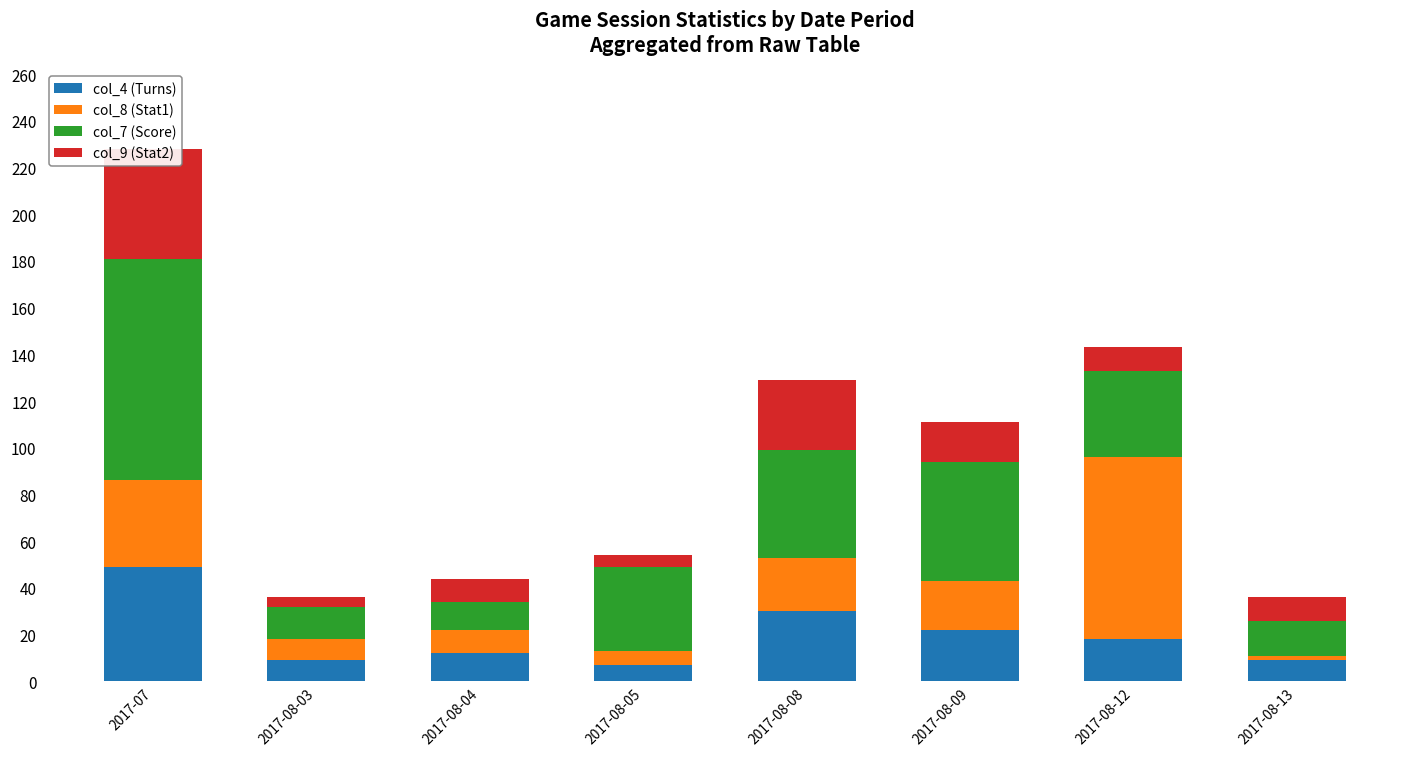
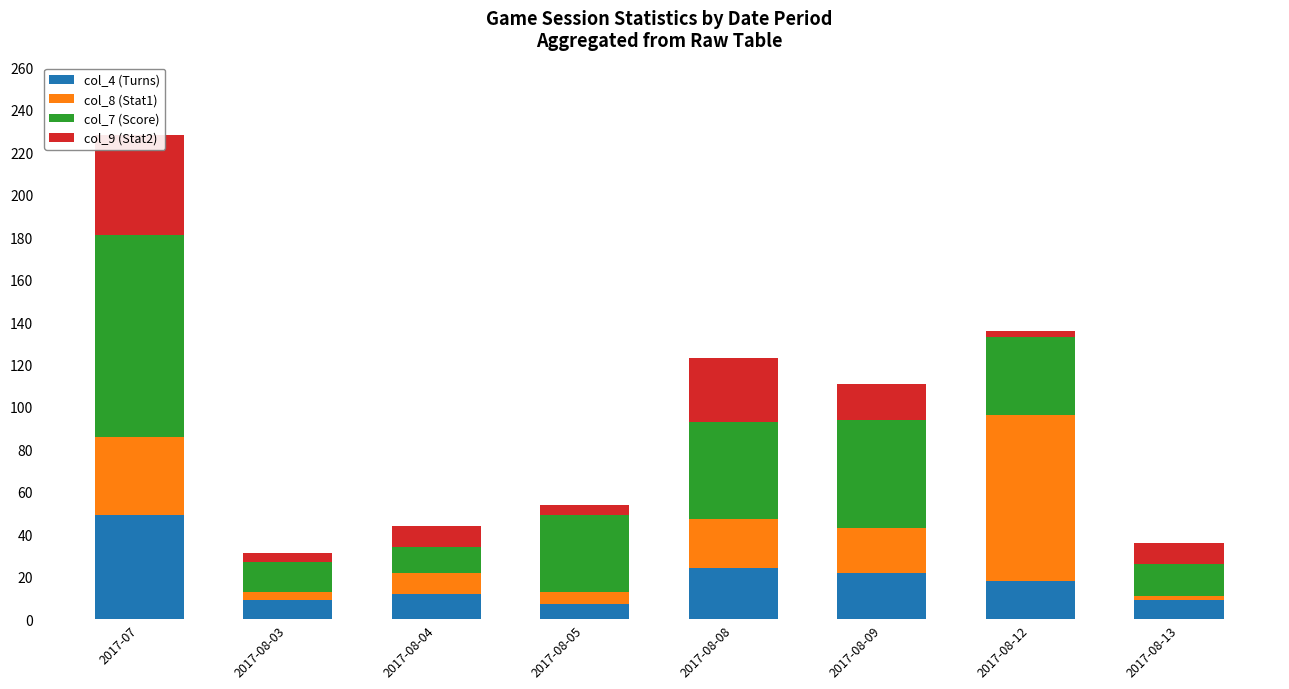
col_8 (Stat1), 2017-08-03: 9 -> 4
col_4 (Turns), 2017-08-08: 30 -> 24
col_9 (Stat2), 2017-08-12: 10 -> 3
